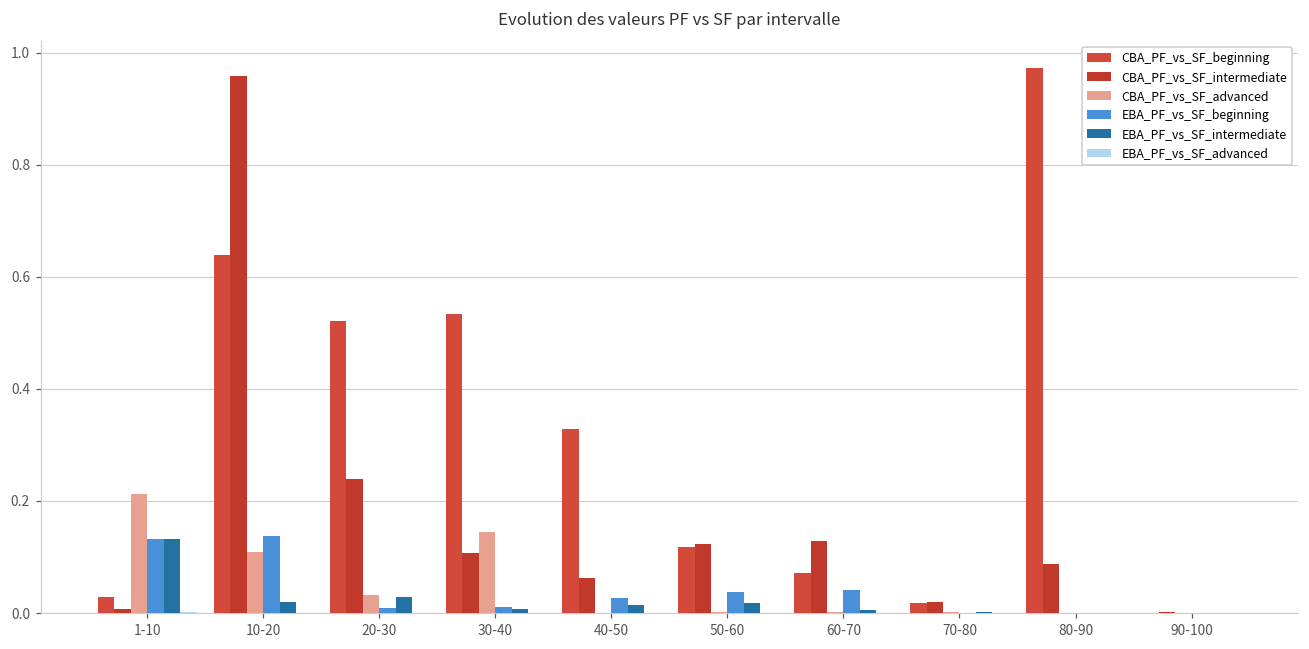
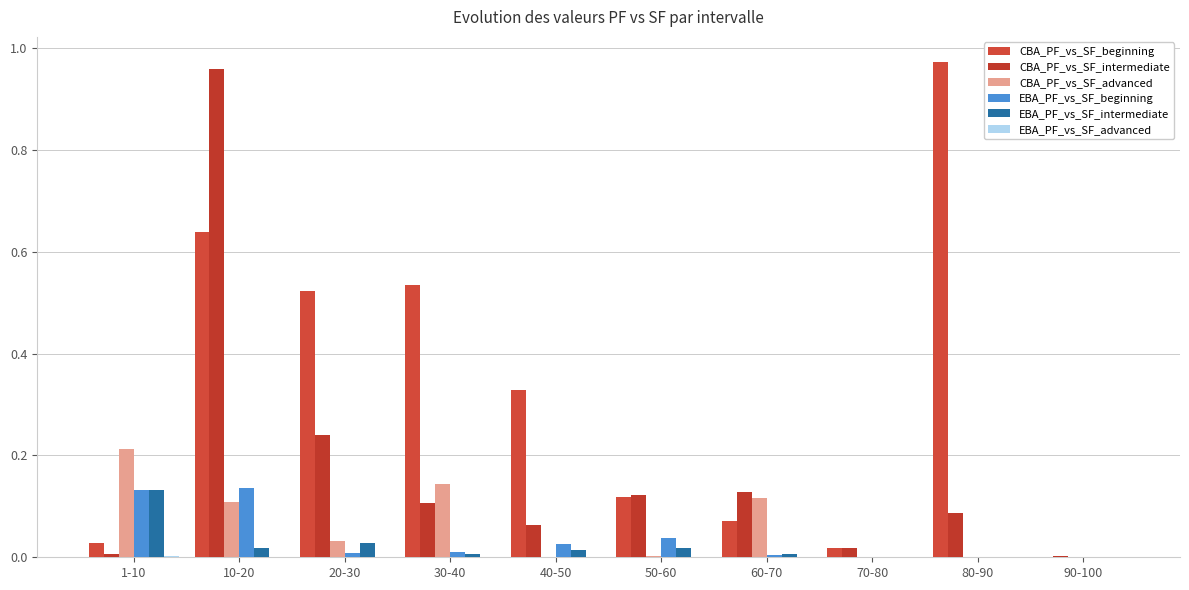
CBA_PF_vs_SF_advanced, 60-70: 0.00 -> 0.12
EBA_PF_vs_SF_beginning, 60-70: 0.04 -> 0.01
